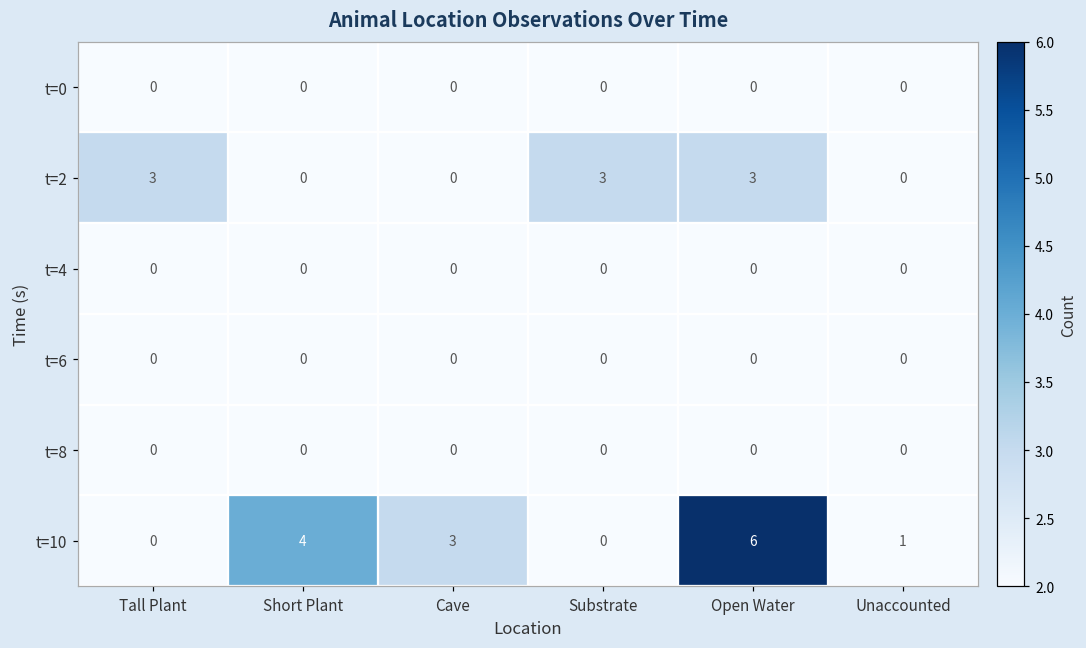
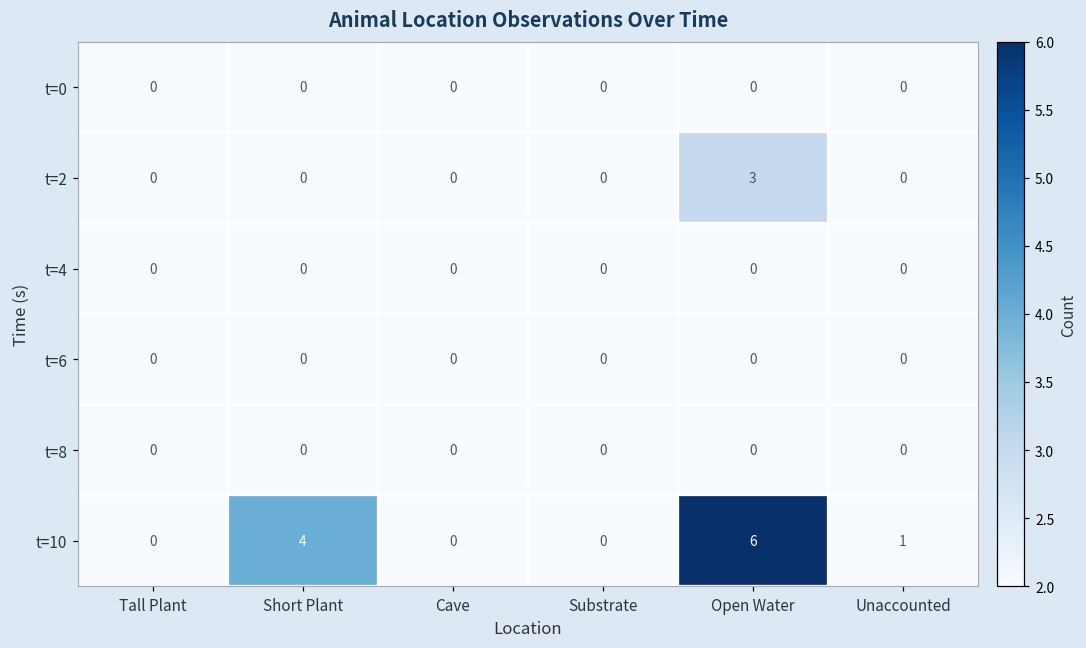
t=2, Tall Plant: 3 -> 0
t=2, Substrate: 3 -> 0
t=10, Cave: 3 -> 0
